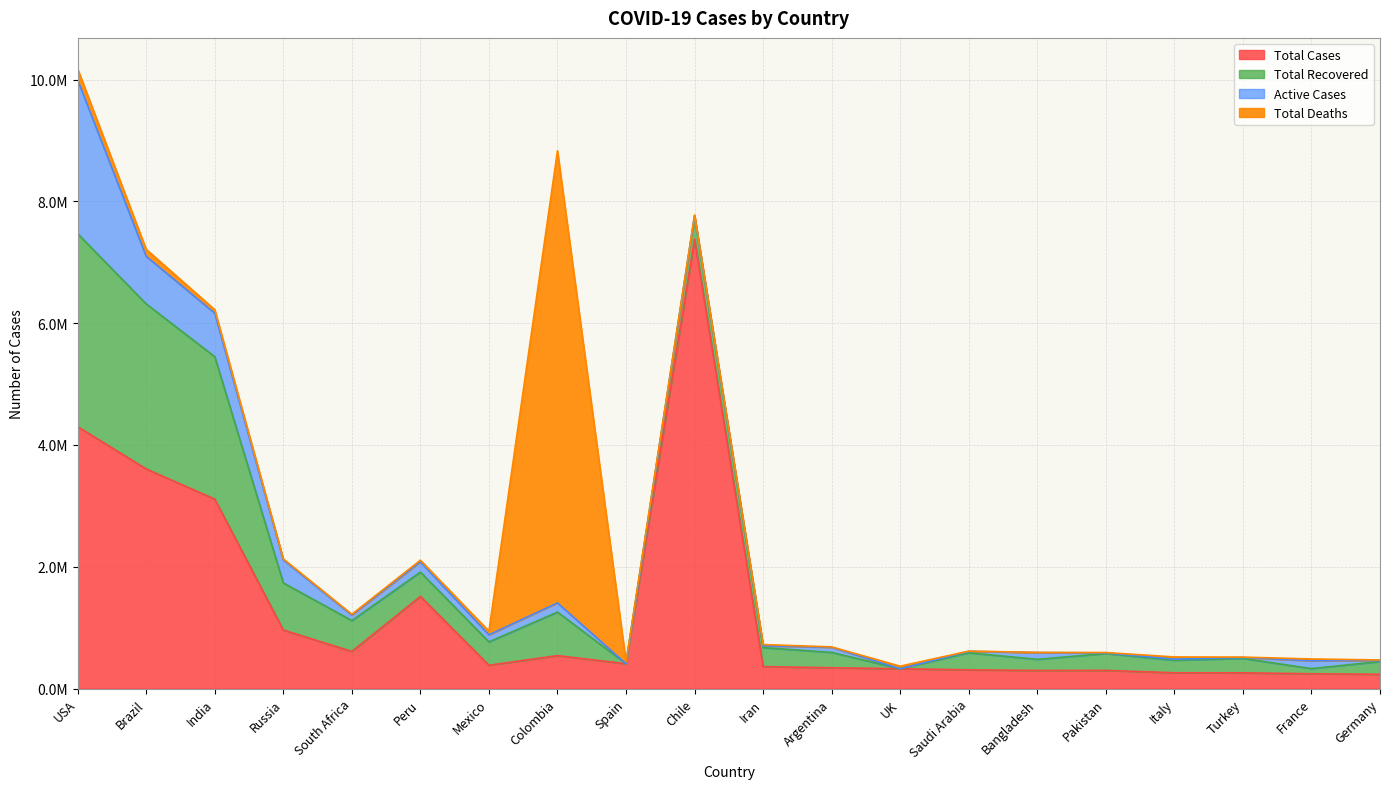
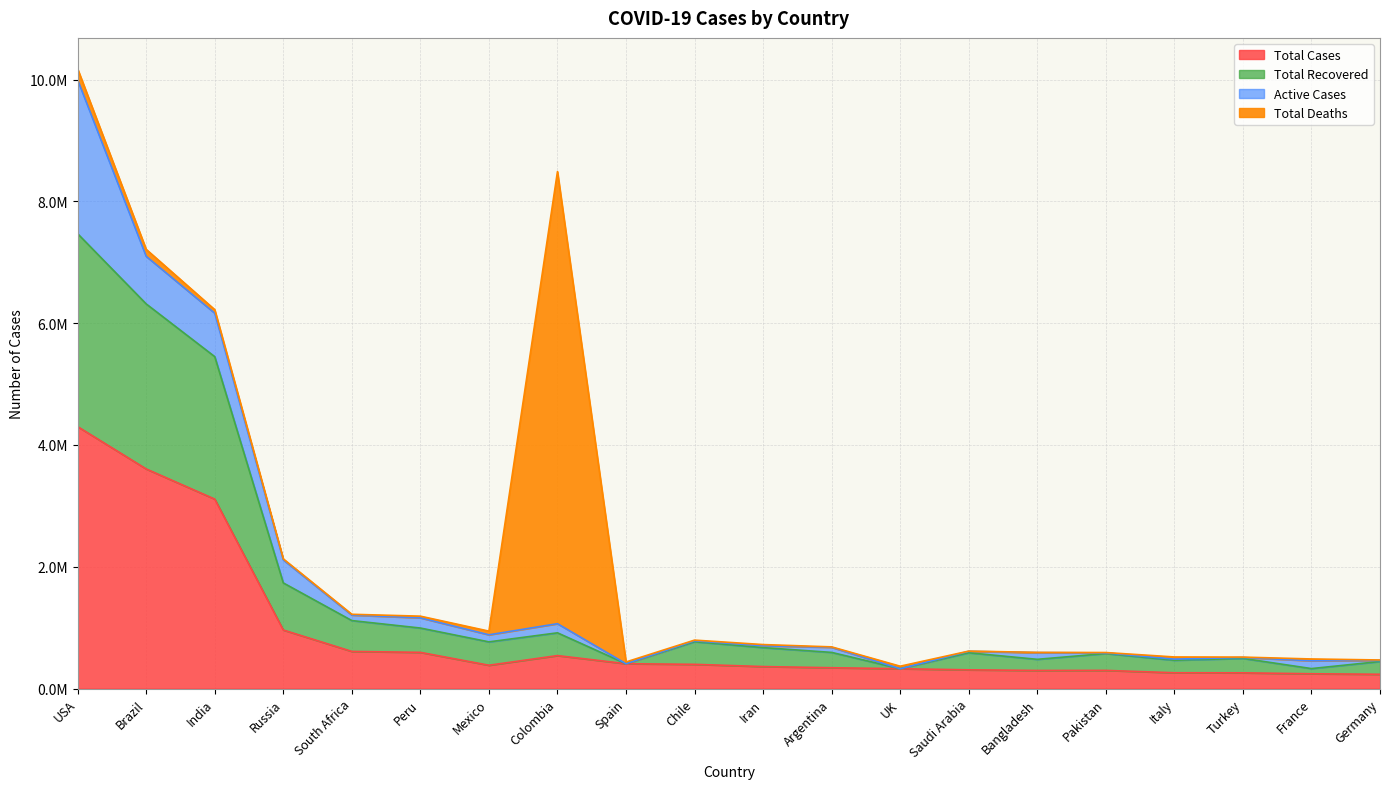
Total Cases, Peru: 1500000 -> 600000
Total Recovered, Colombia: 700000 -> 400000
Total Cases, Chile: 7400000 -> 400000
